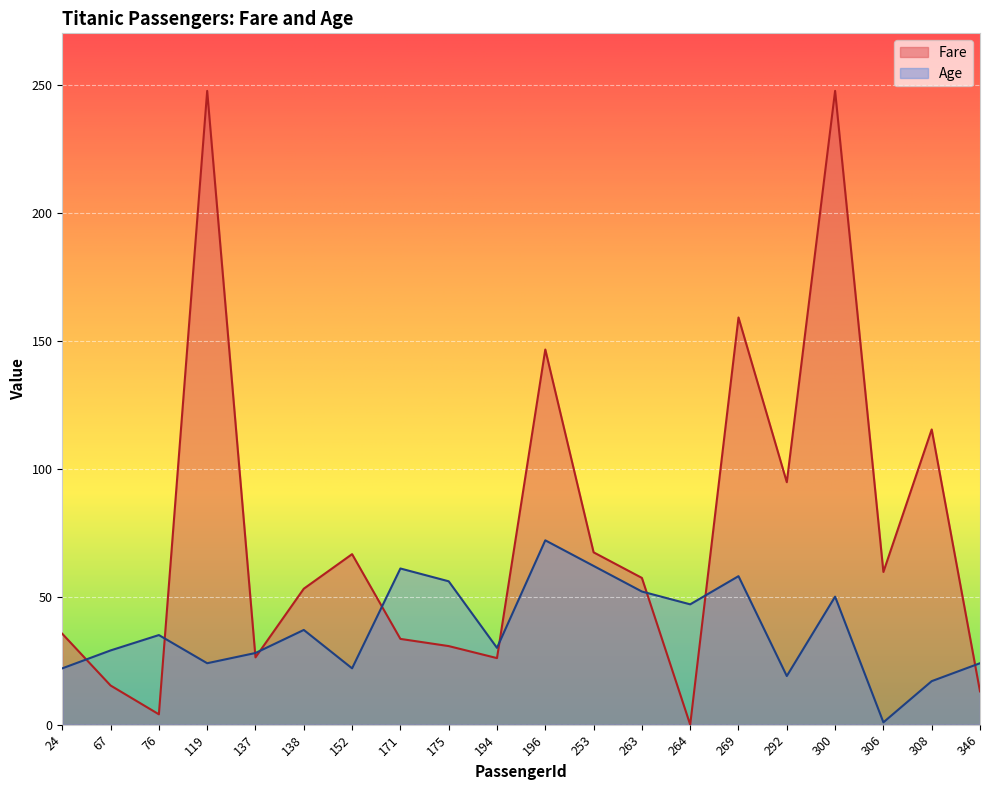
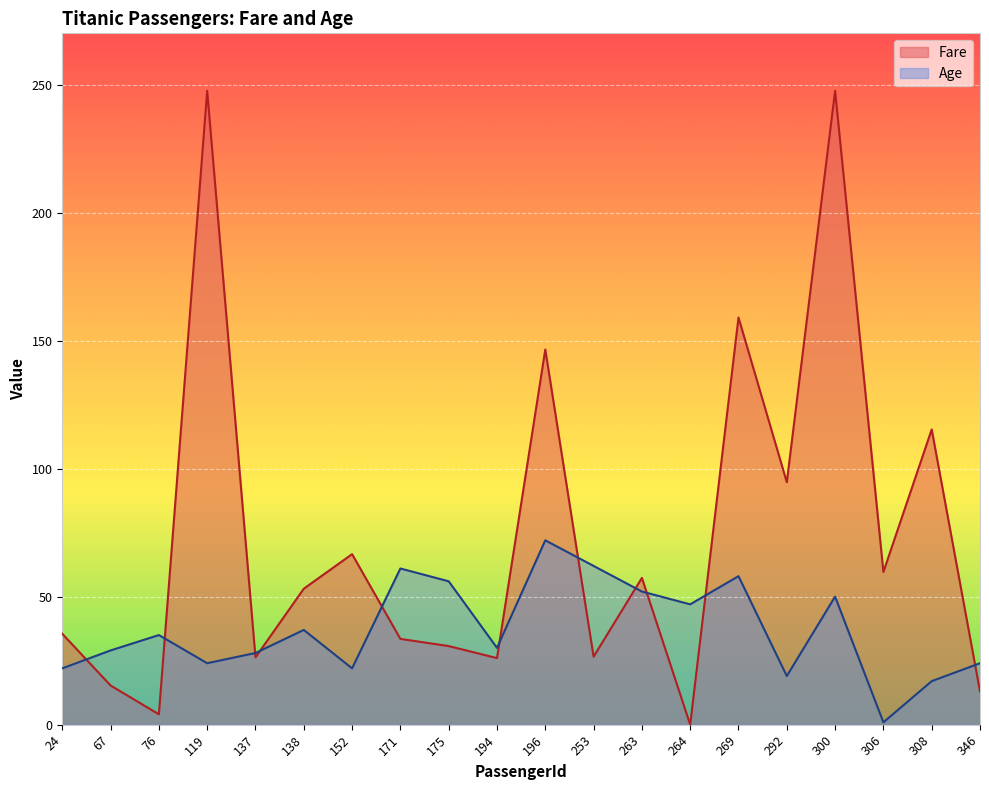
Fare, 253: 67 -> 27
